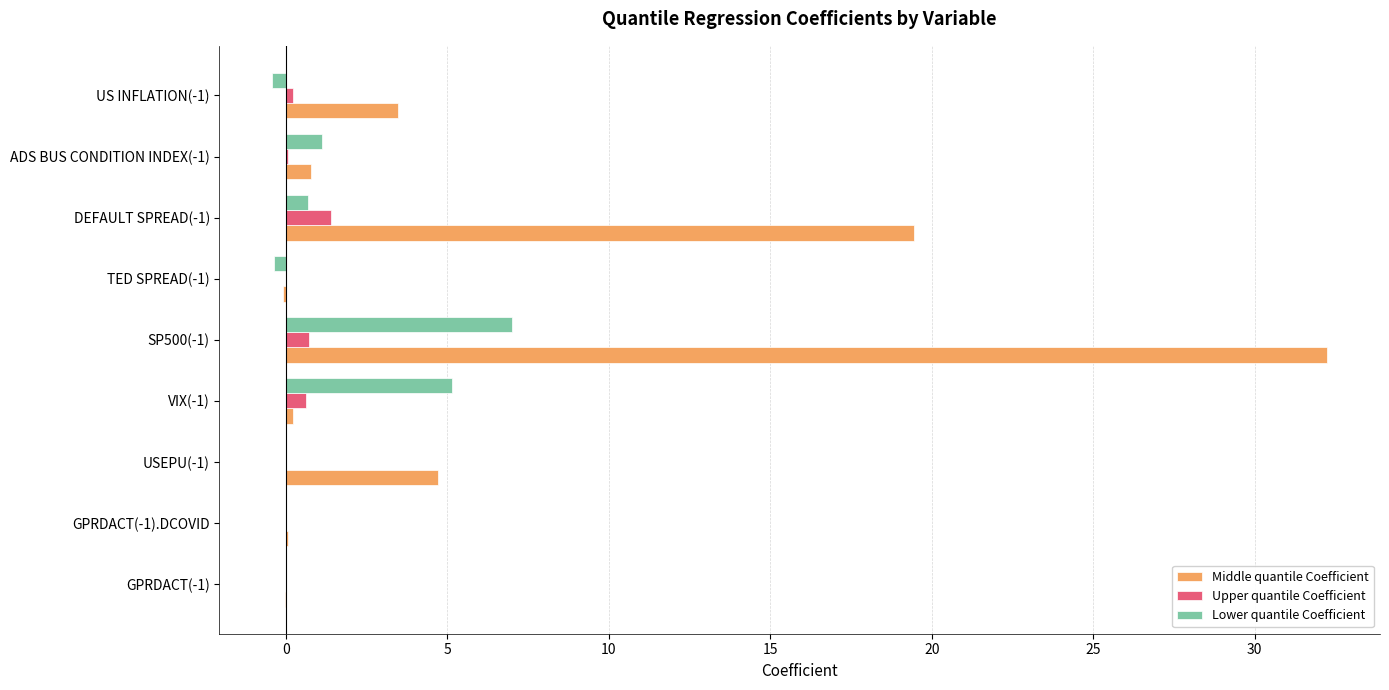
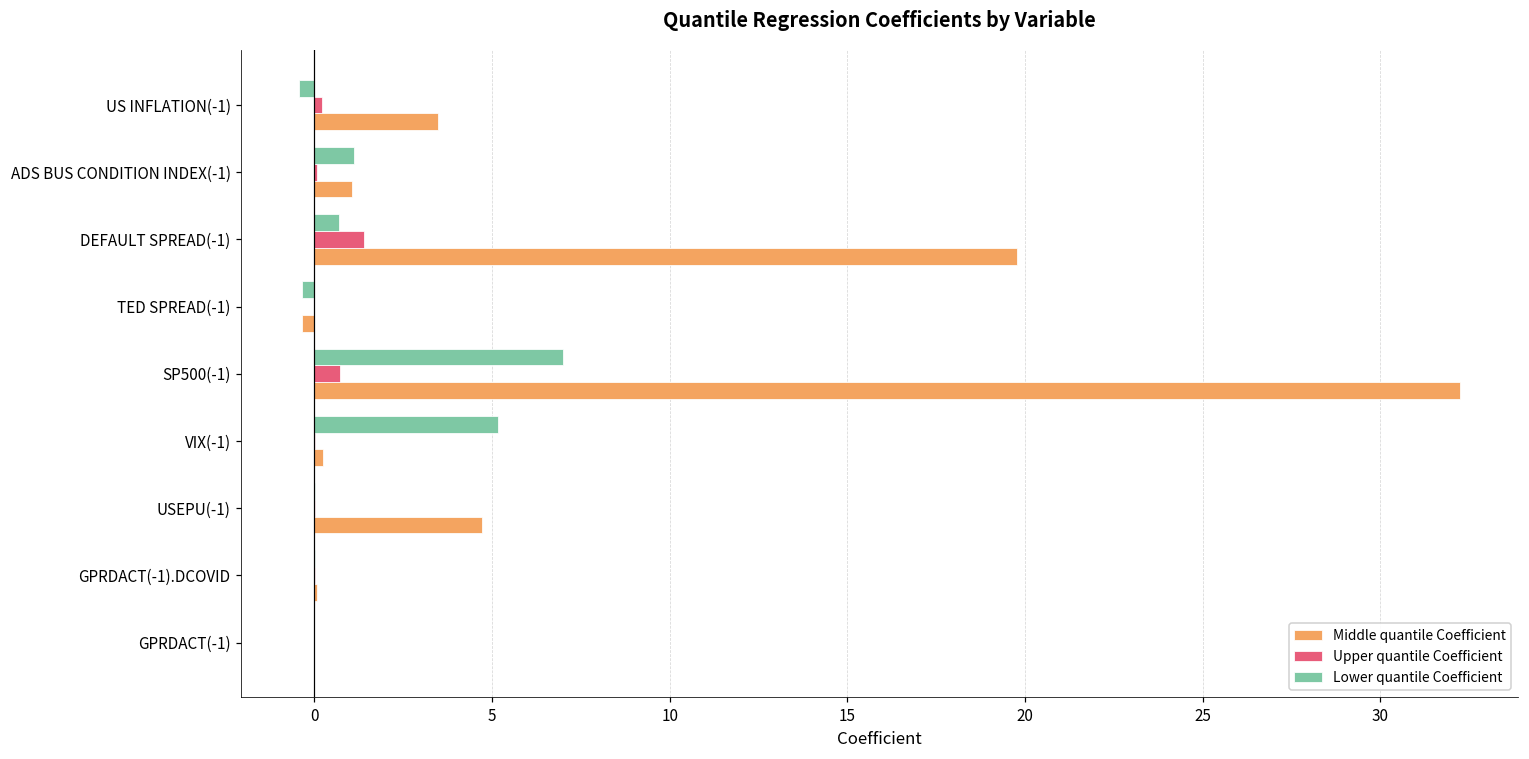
Middle quantile Coefficient, ADS BUS CONDITION INDEX(-1): 0.8 -> 1.1
Middle quantile Coefficient, DEFAULT SPREAD(-1): 19.4 -> 19.8
Middle quantile Coefficient, TED SPREAD(-1): -0.1 -> -0.4
Upper quantile Coefficient, VIX(-1): 0.6 -> 0.0
